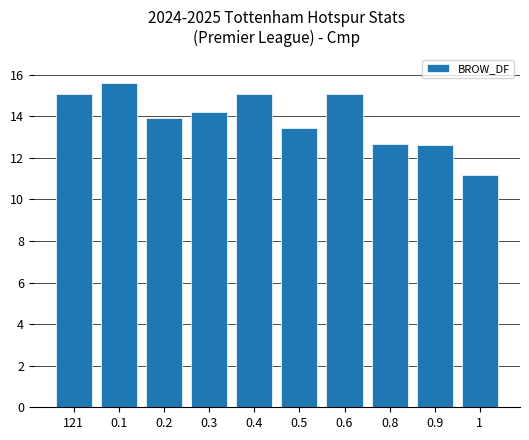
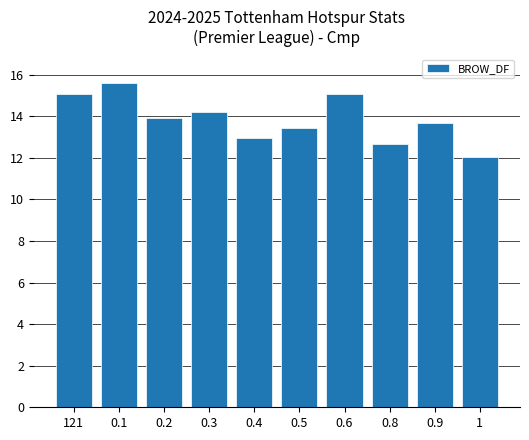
0.4: 15.1 -> 13.0
0.9: 12.6 -> 13.7
1: 11.2 -> 12.1
